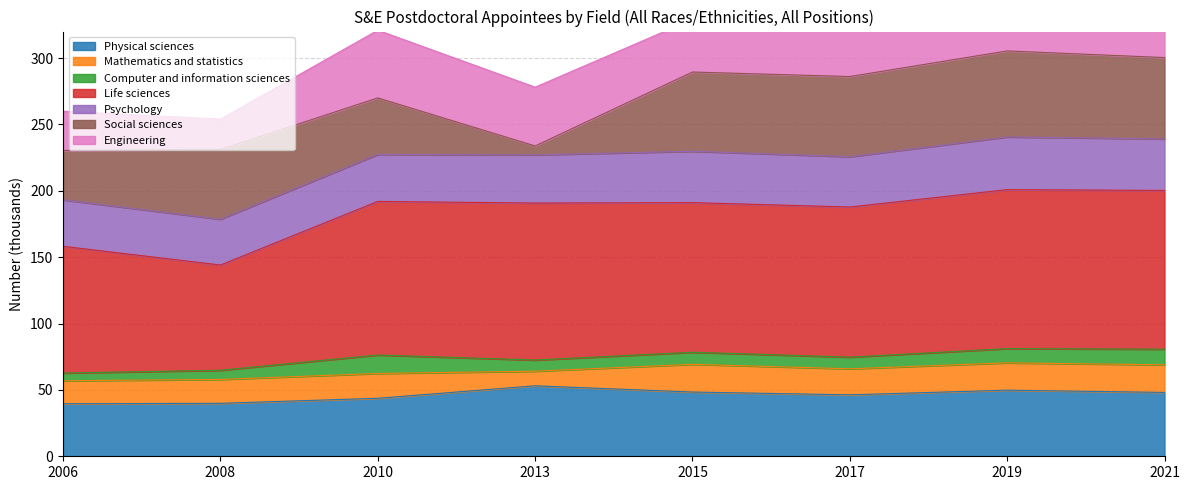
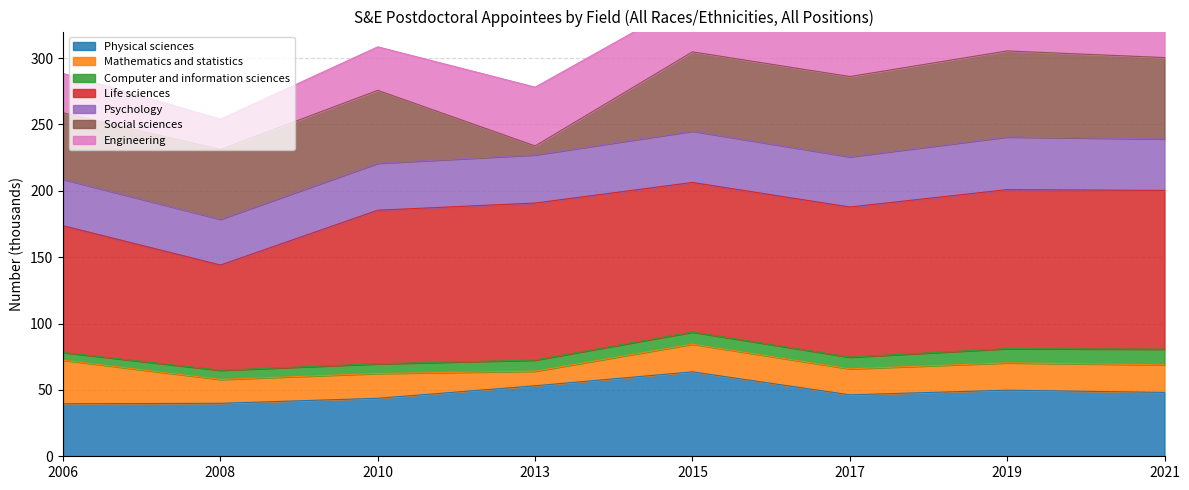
Mathematics and statistics, 2006: 17 -> 33
Social sciences, 2006: 37 -> 50
Computer and information sciences, 2010: 14 -> 7
Social sciences, 2010: 43 -> 55
Engineering, 2010: 51 -> 33
Physical sciences, 2015: 48 -> 64
